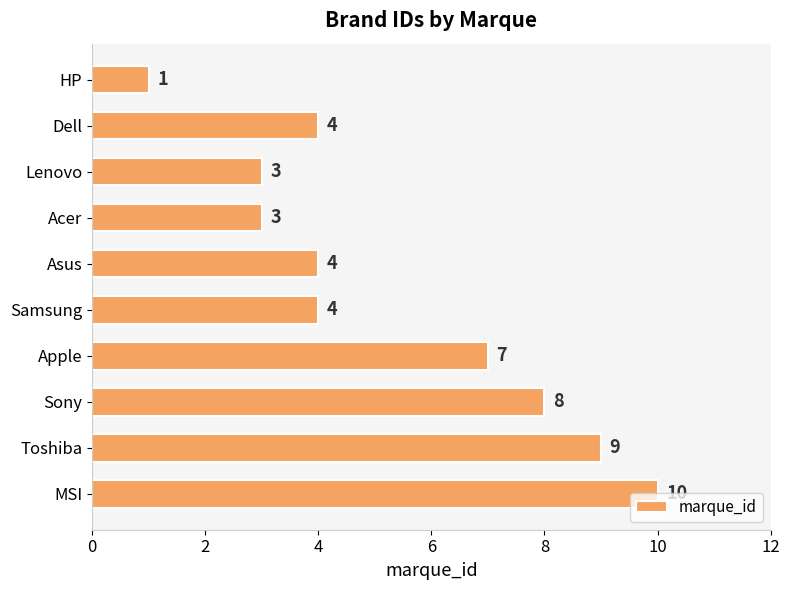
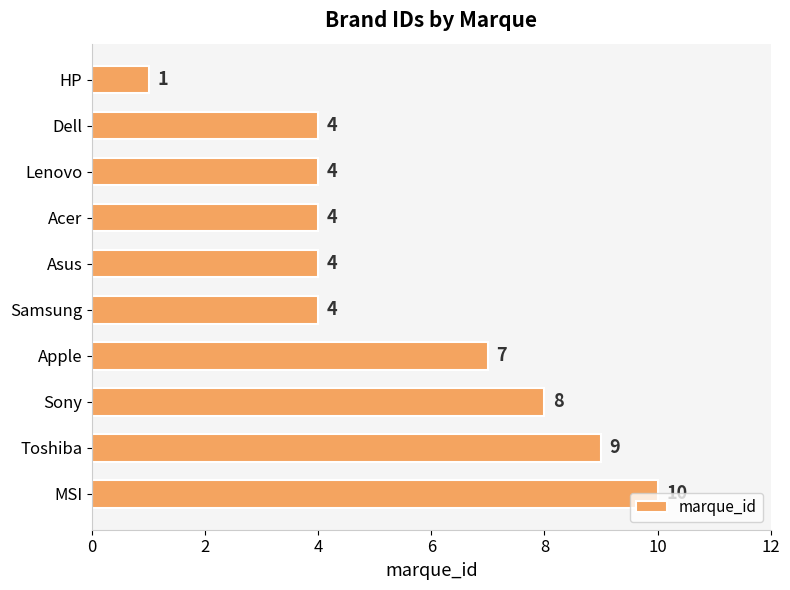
Lenovo: 3 -> 4
Acer: 3 -> 4
